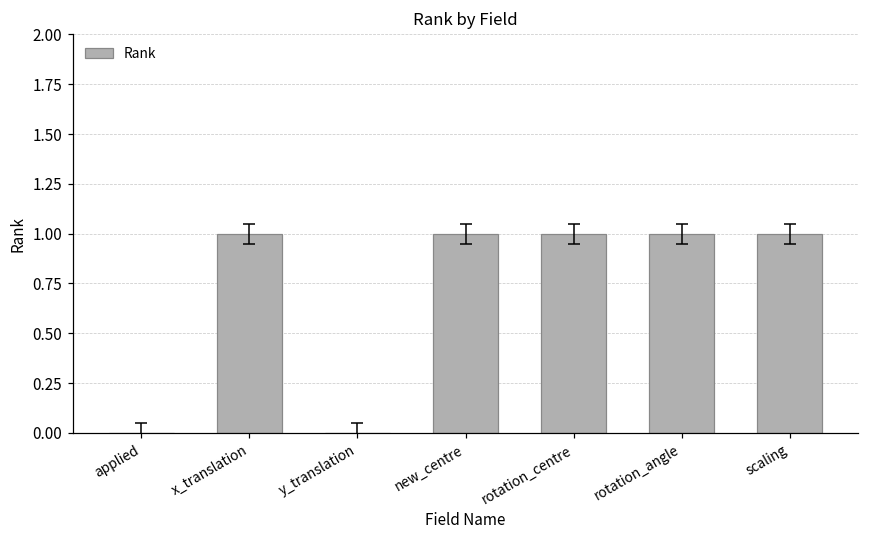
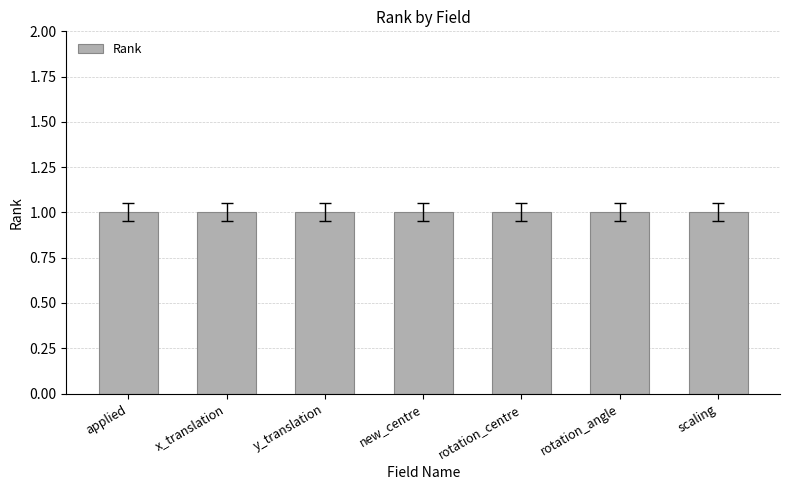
Rank, applied: 0 -> 1
Rank, y_translation: 0 -> 1
